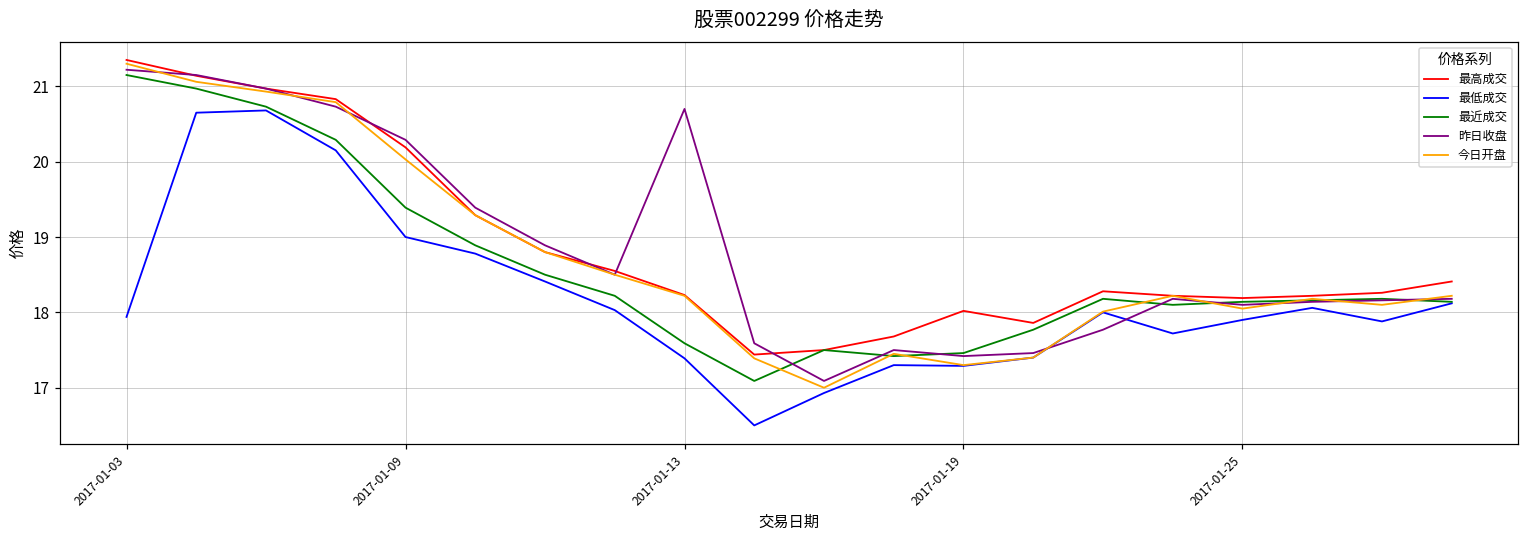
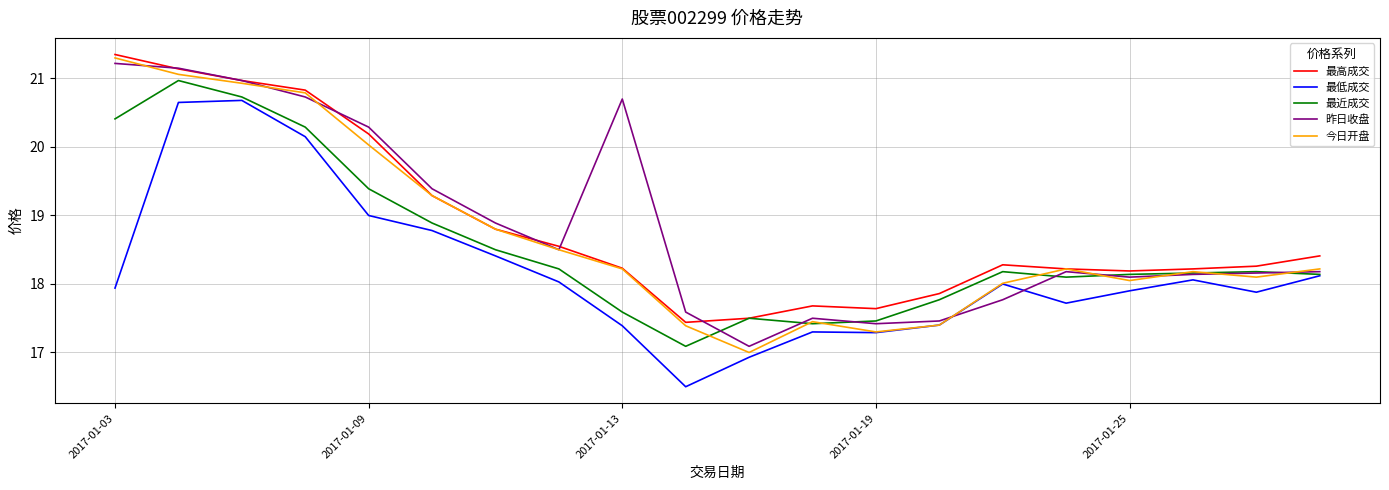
最近成交, 2017-01-03: 21.2 -> 20.4
最高成交, 2017-01-19: 18.0 -> 17.6
